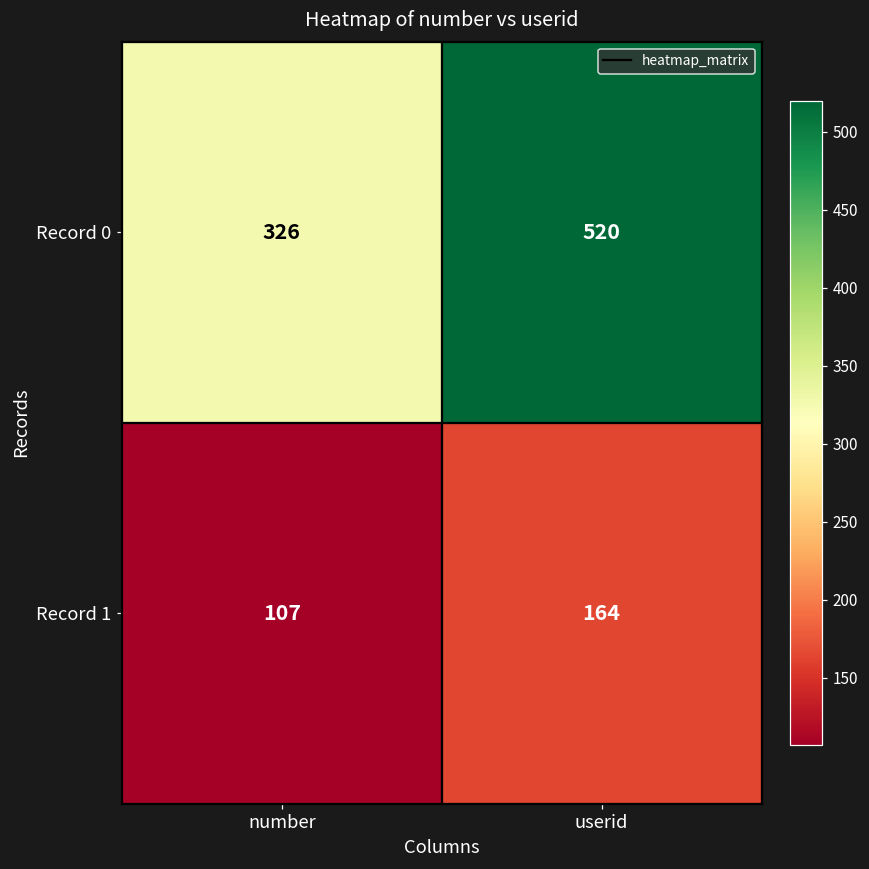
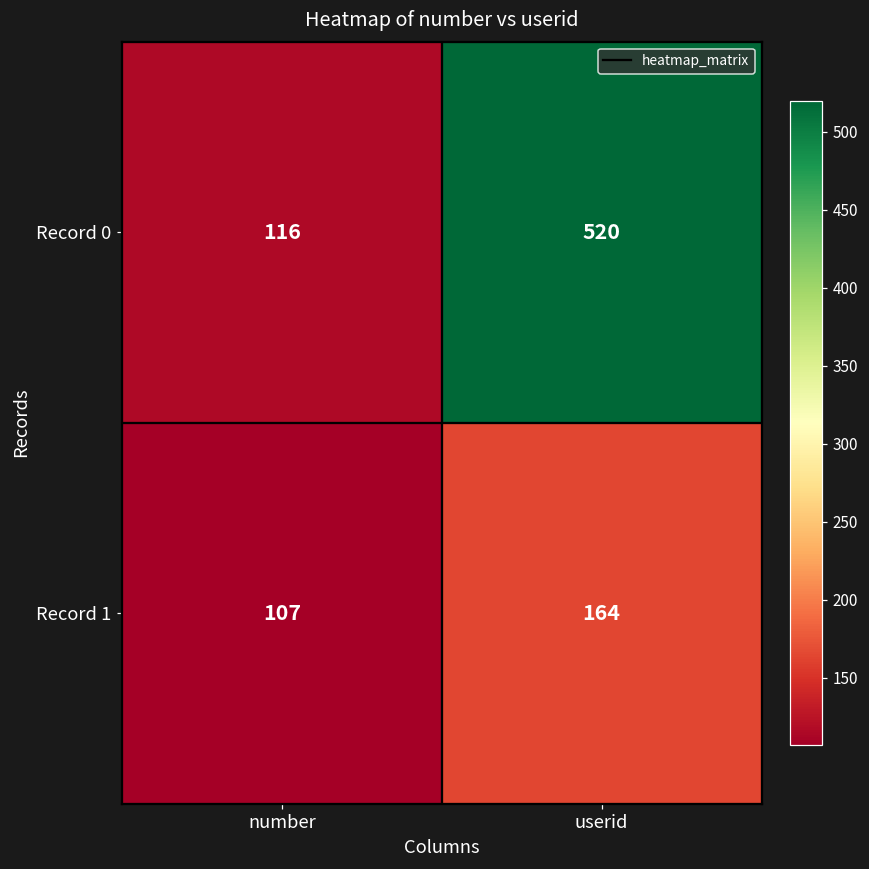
Record 0, number: 326 -> 116
